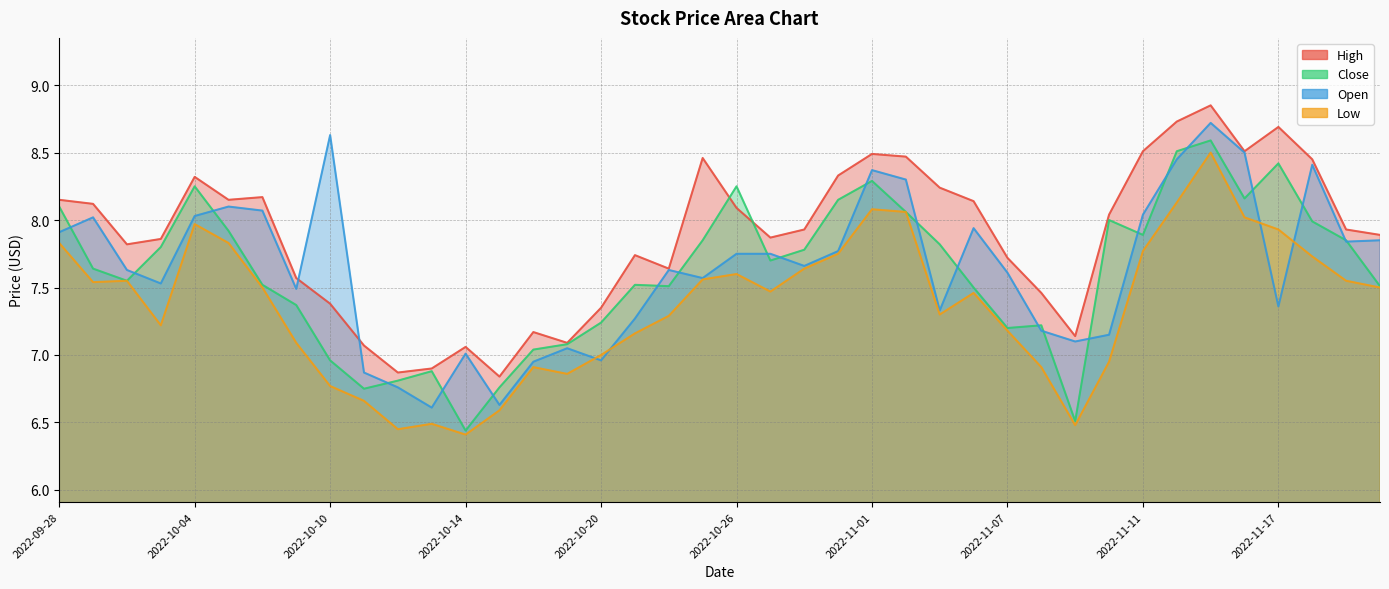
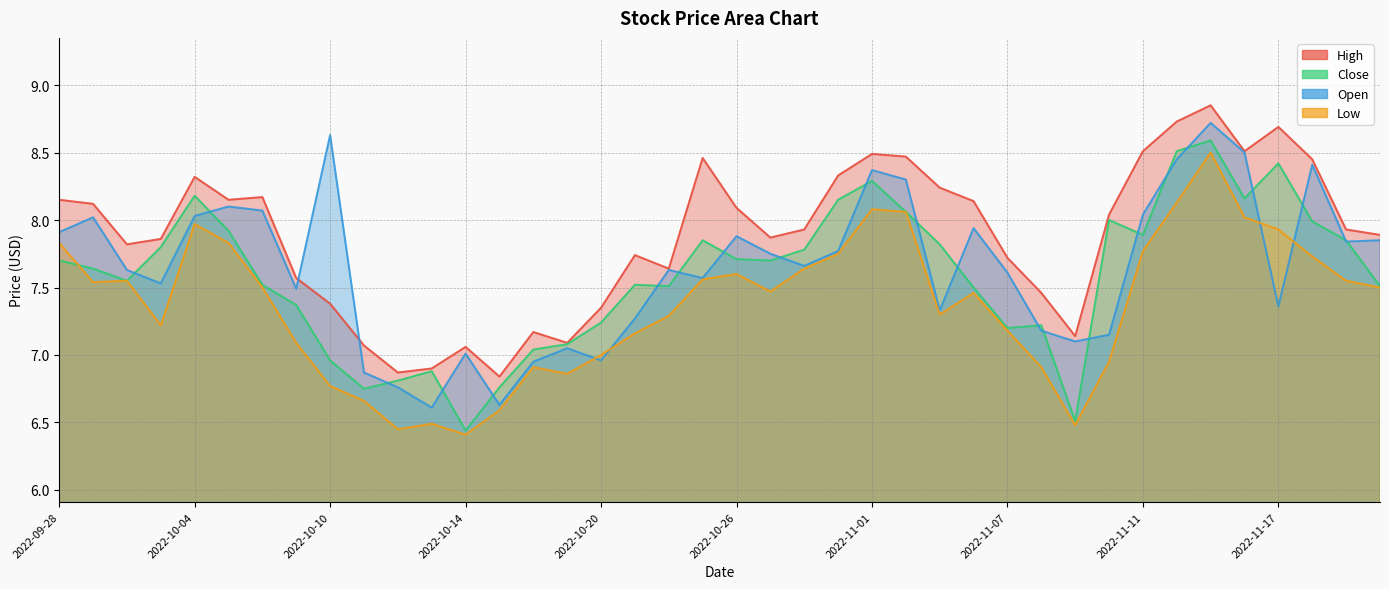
Close, 2022-09-28: 8.1 -> 7.7
Close, 2022-10-04: 8.25 -> 8.18
Close, 2022-10-26: 8.25 -> 7.71
Open, 2022-10-26: 7.75 -> 7.88
